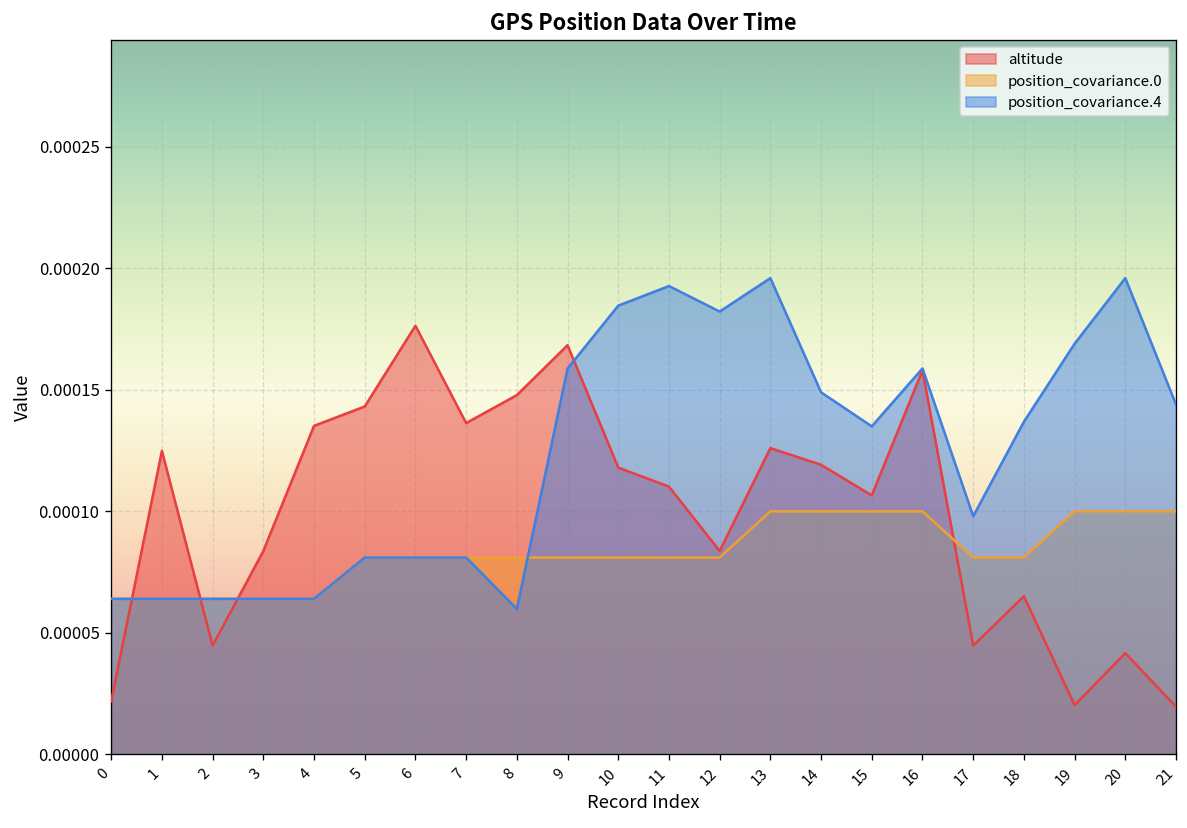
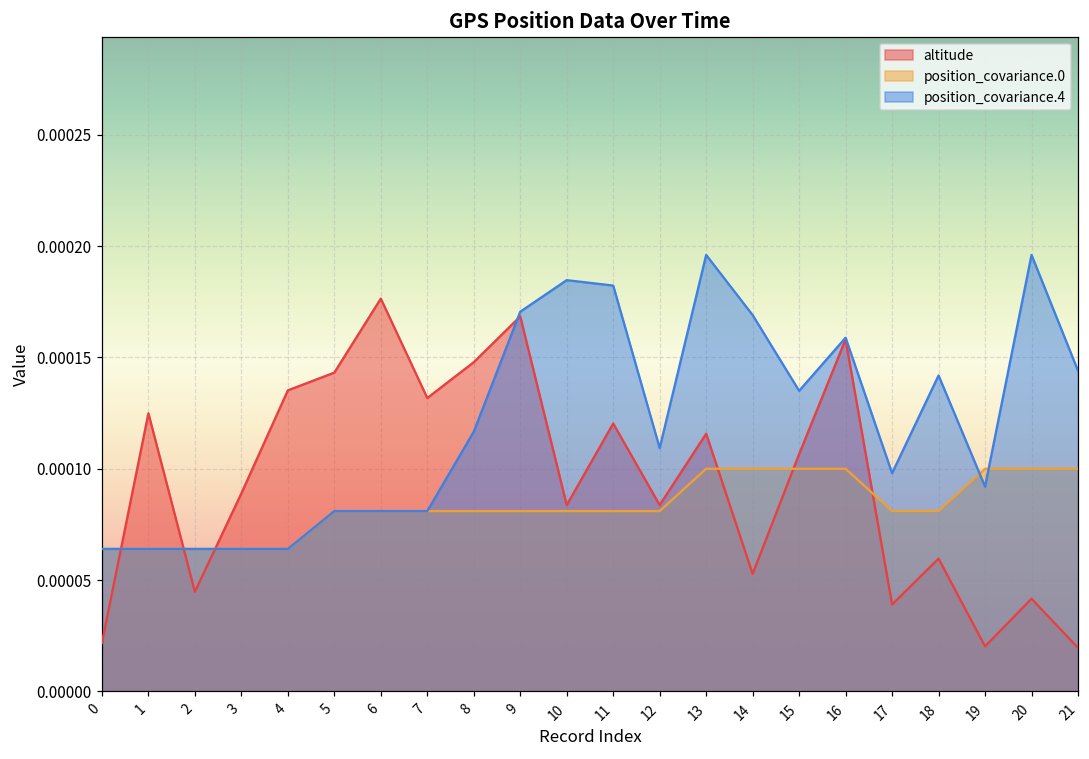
altitude, 3: 0.000084 -> 0.000089
altitude, 7: 0.000136 -> 0.000132
position_covariance.4, 8: 0.000060 -> 0.000117
position_covariance.4, 9: 0.000159 -> 0.000171
altitude, 10: 0.000118 -> 0.000084
altitude, 11: 0.000110 -> 0.000120
position_covariance.4, 11: 0.000193 -> 0.000182
position_covariance.4, 12: 0.000182 -> 0.000109
altitude, 13: 0.000126 -> 0.000116
altitude, 14: 0.000119 -> 0.000053
position_covariance.4, 14: 0.000149 -> 0.000169
altitude, 17: 0.000045 -> 0.000039
altitude, 18: 0.000065 -> 0.000060
position_covariance.4, 18: 0.000137 -> 0.000142
position_covariance.4, 19: 0.000169 -> 0.000092
